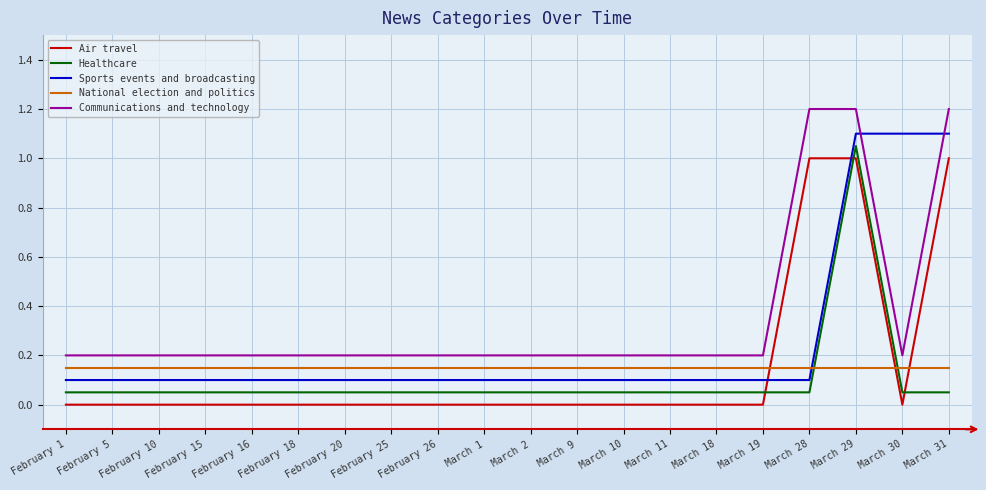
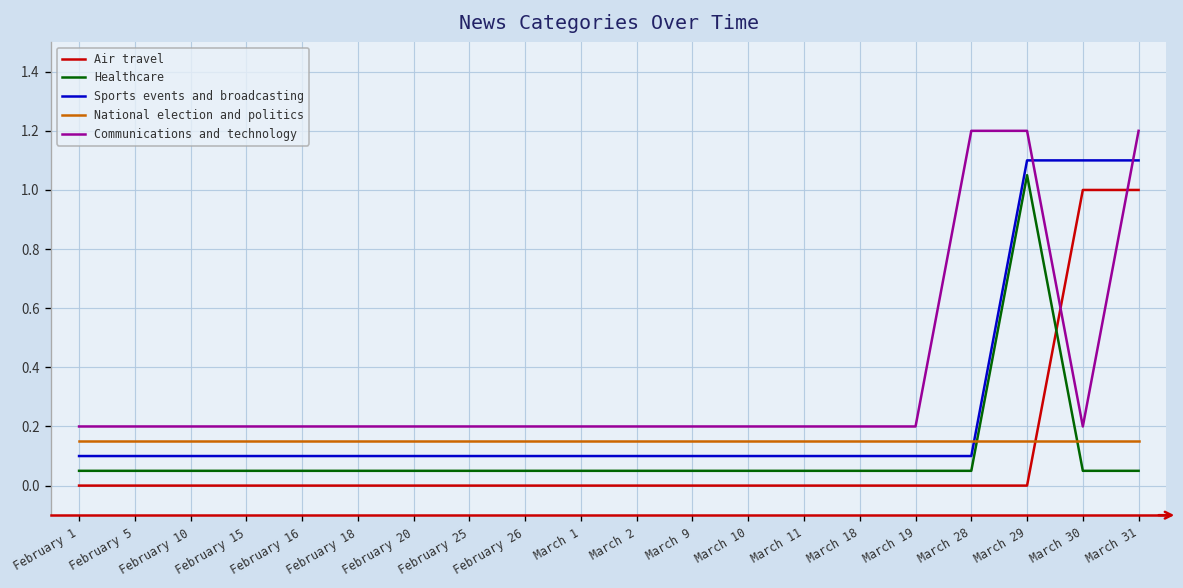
Air travel, March 28: 1 -> 0
Air travel, March 29: 1 -> 0
Air travel, March 30: 0 -> 1
